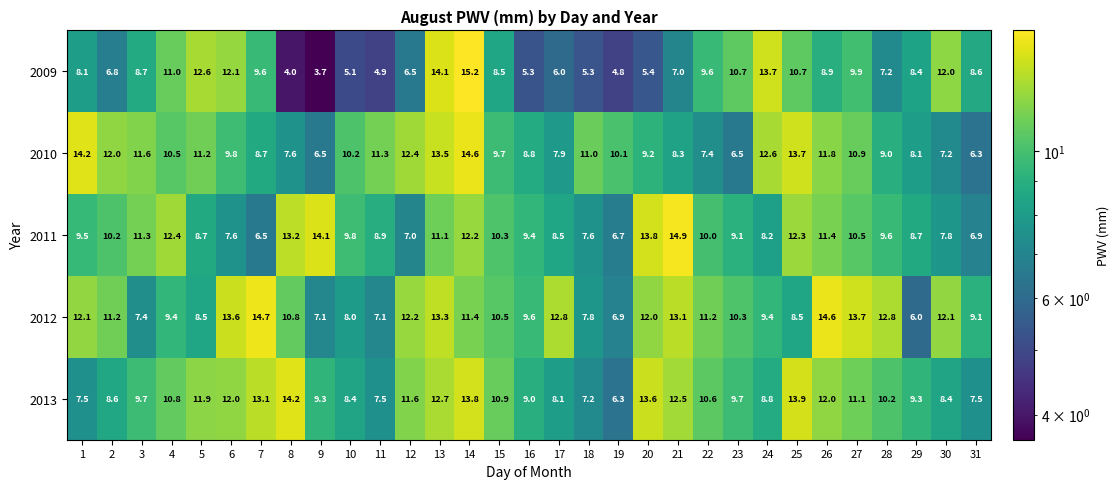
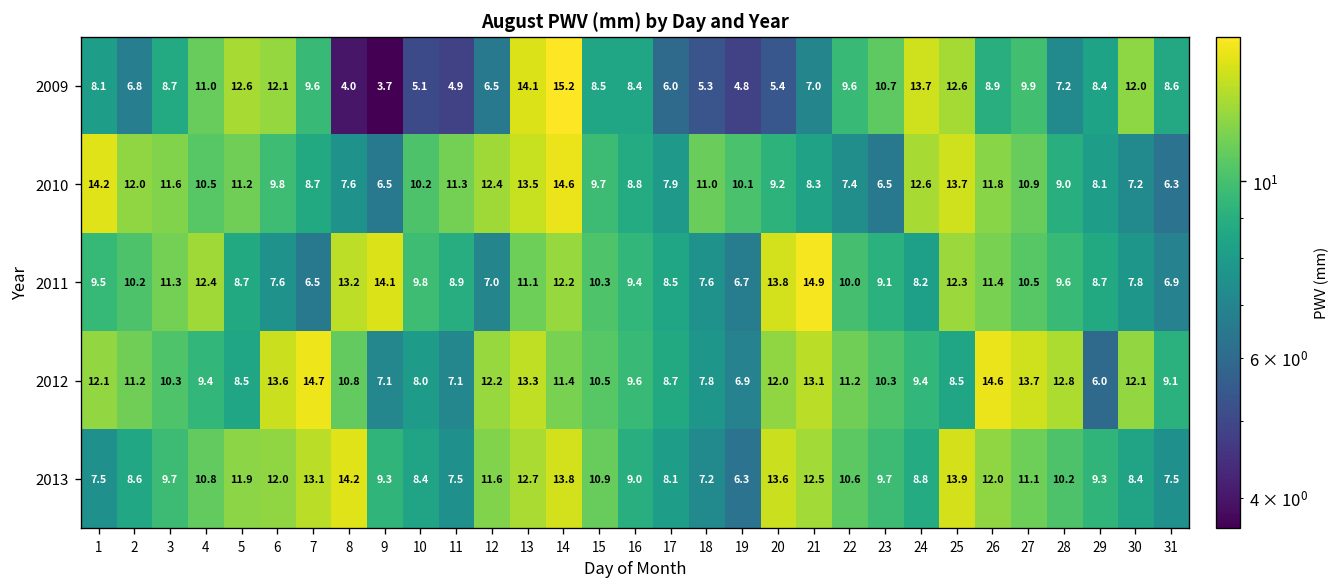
2009, 16: 5.3 -> 8.4
2009, 25: 10.7 -> 12.6
2012, 3: 7.4 -> 10.3
2012, 17: 12.8 -> 8.7
